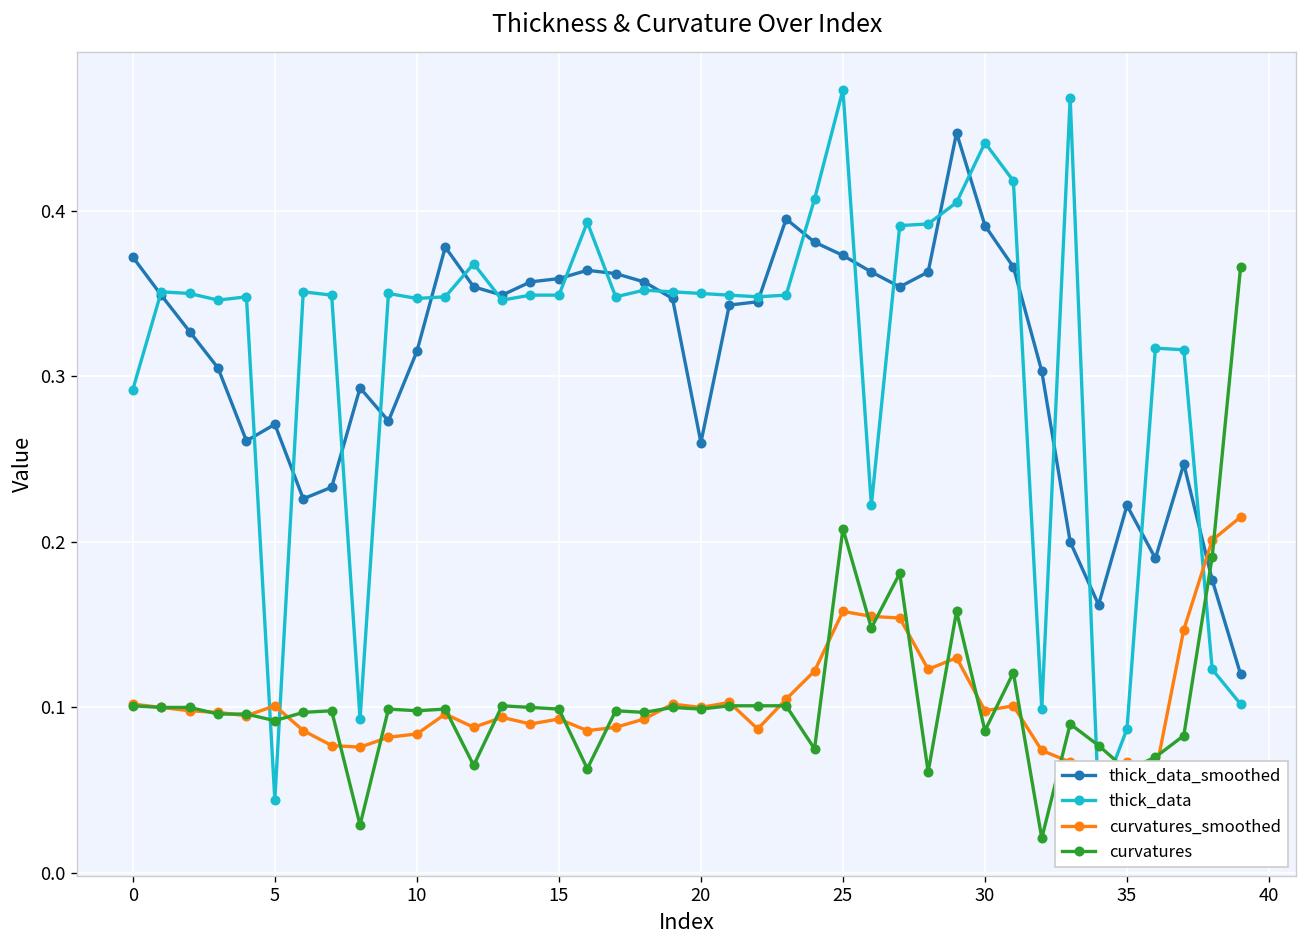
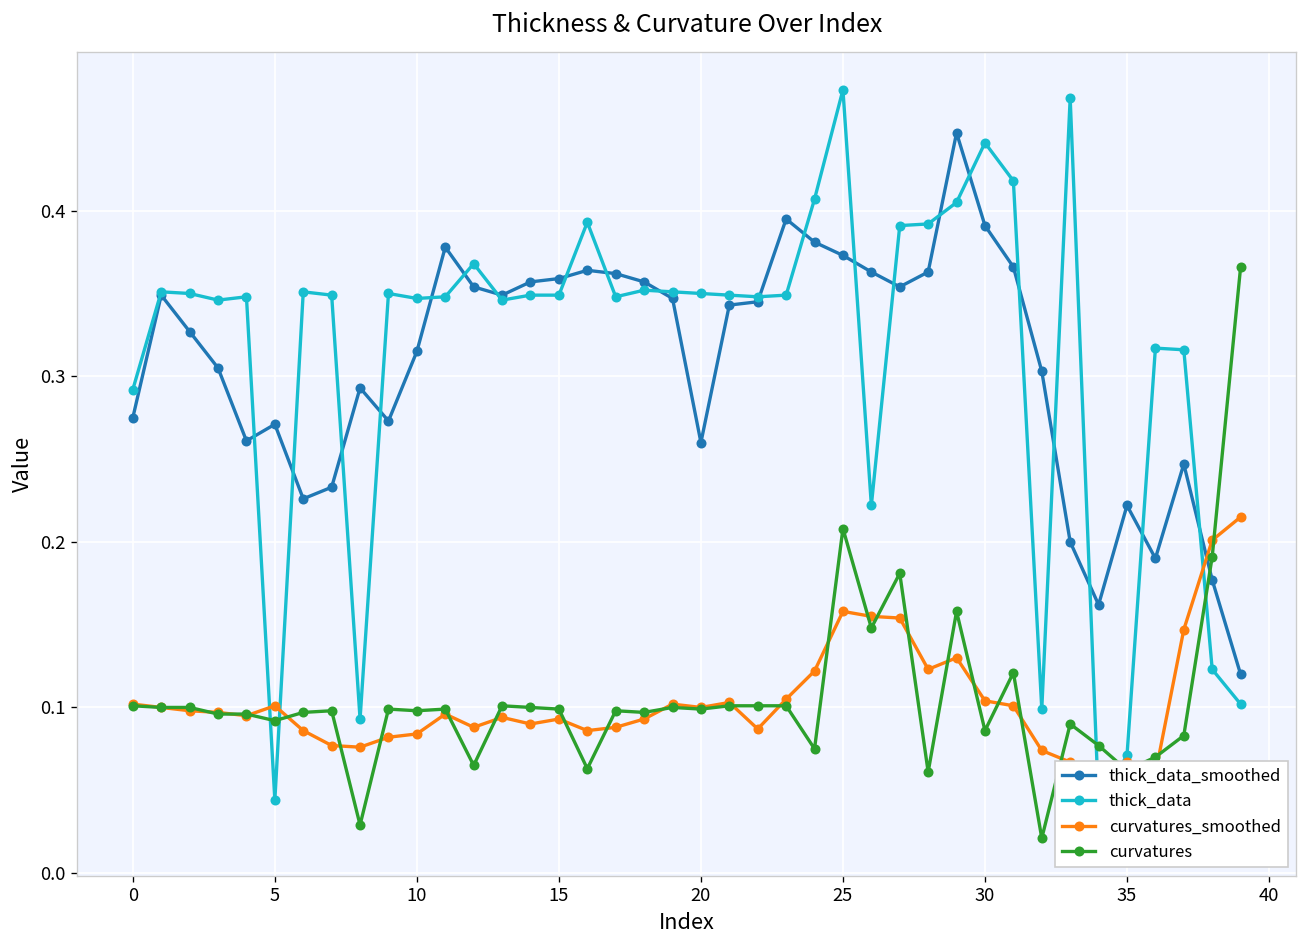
thick_data_smoothed, 0: 0.372 -> 0.275
curvatures_smoothed, 30: 0.098 -> 0.104
thick_data, 35: 0.087 -> 0.071
